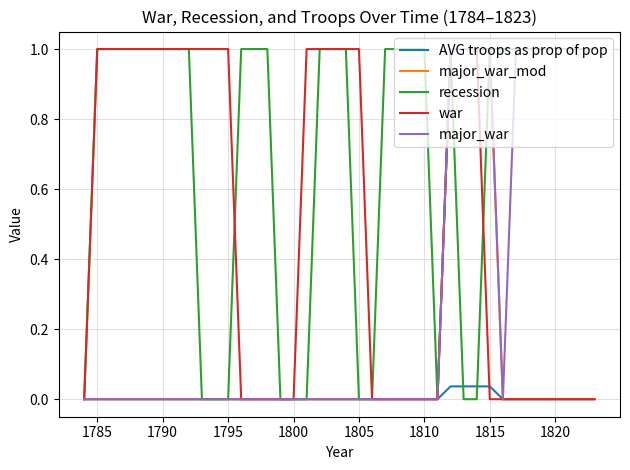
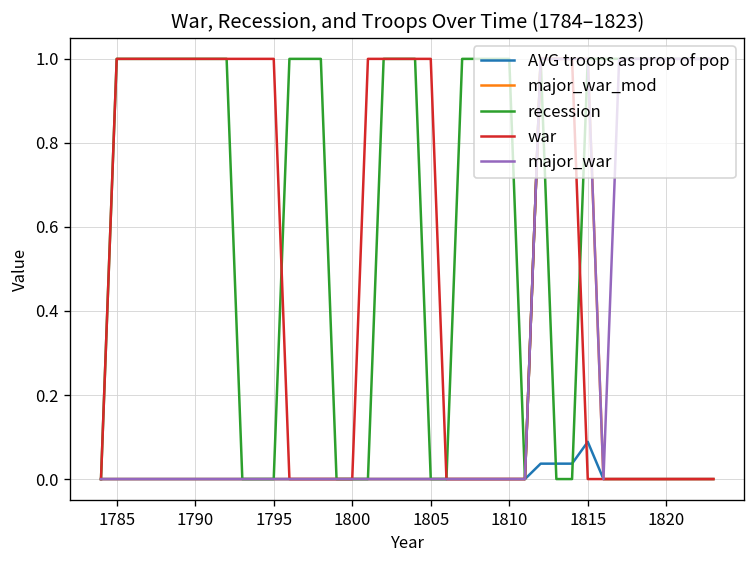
AVG troops as prop of pop, 1815: 0.04 -> 0.09
